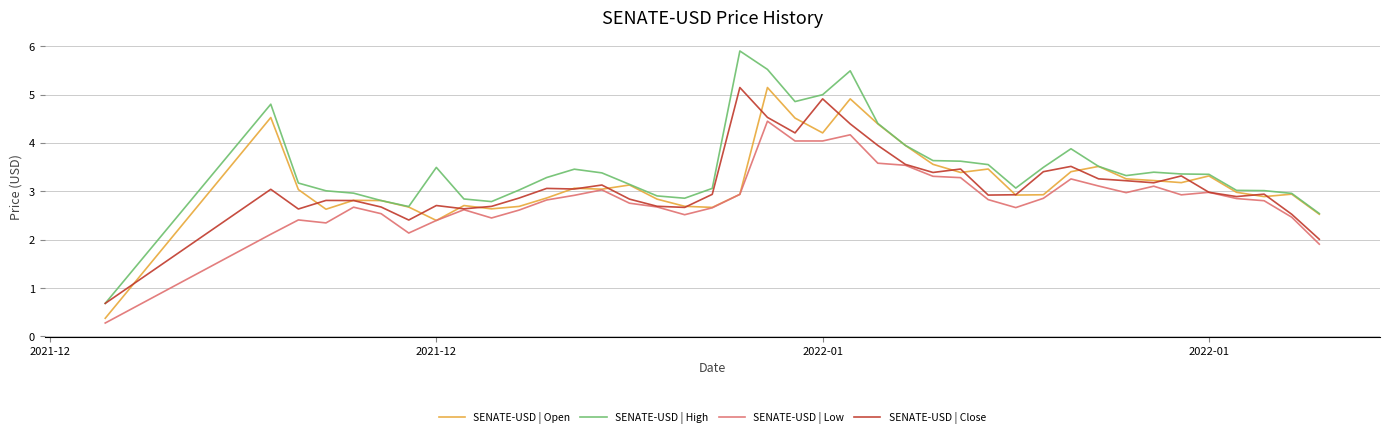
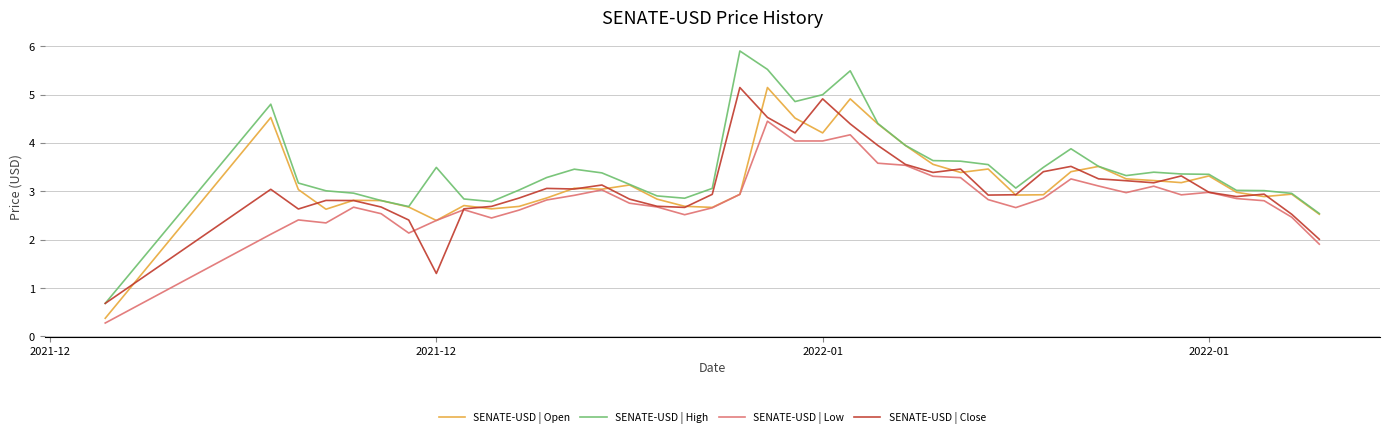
SENATE-USD | Close, 2021-12: 2.7 -> 1.3
